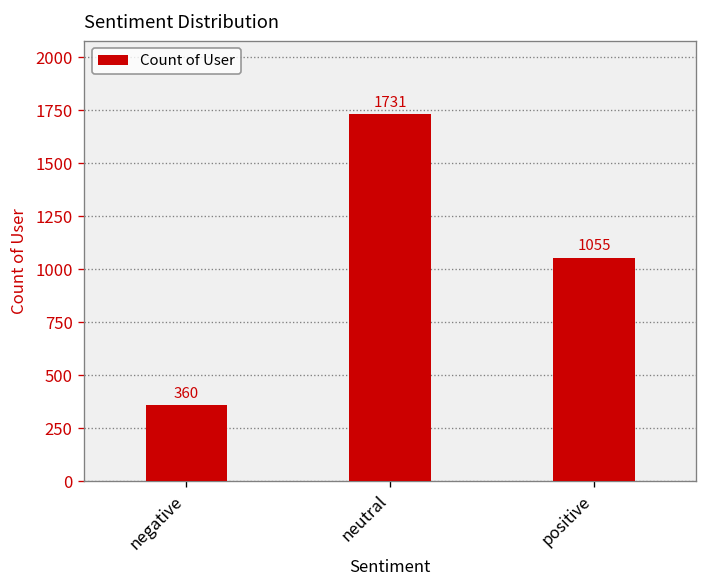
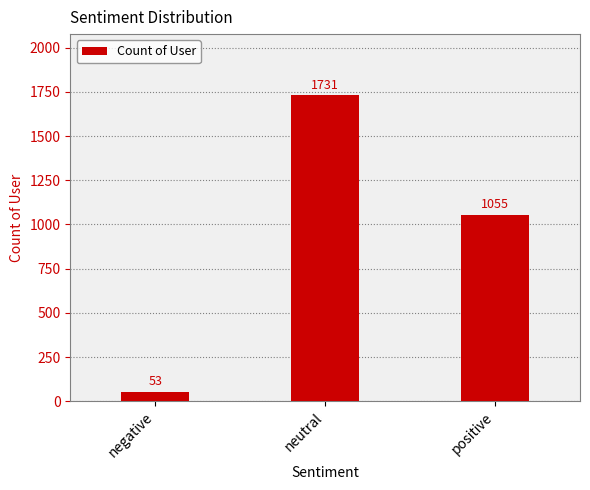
negative: 360 -> 53
